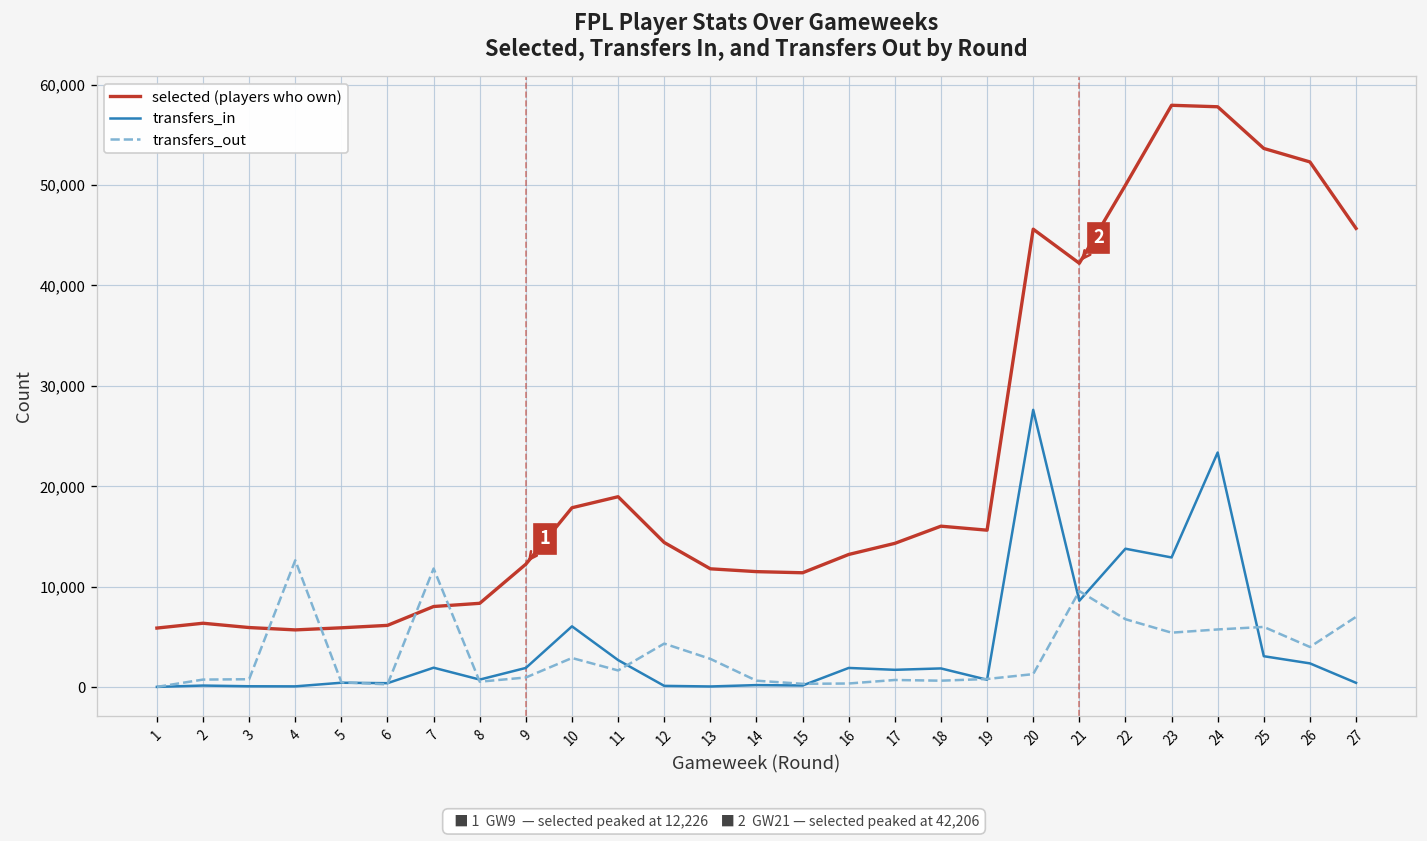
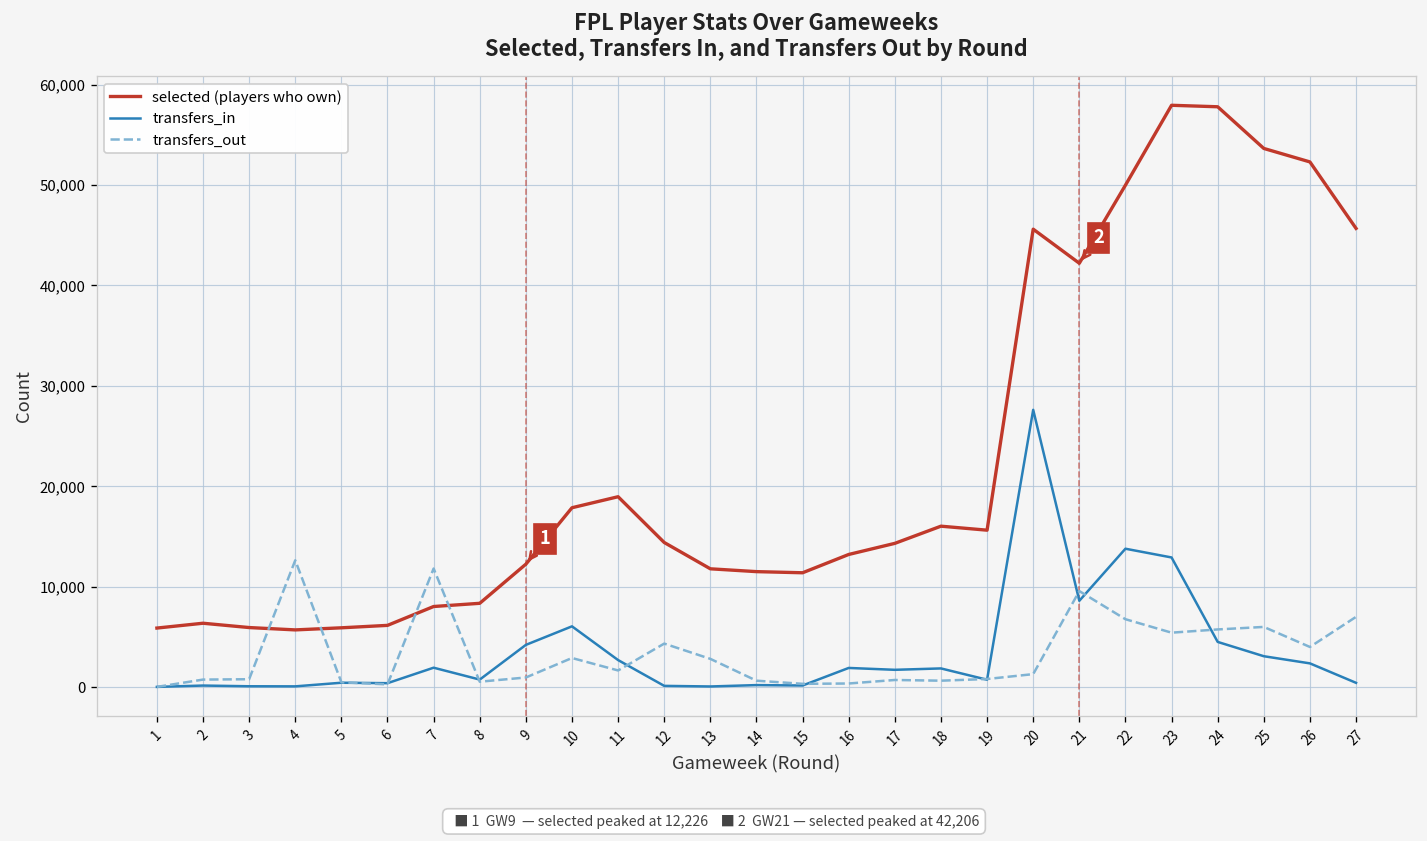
transfers_in, 9: 2,000 -> 4,000
transfers_in, 24: 23,000 -> 4,000
